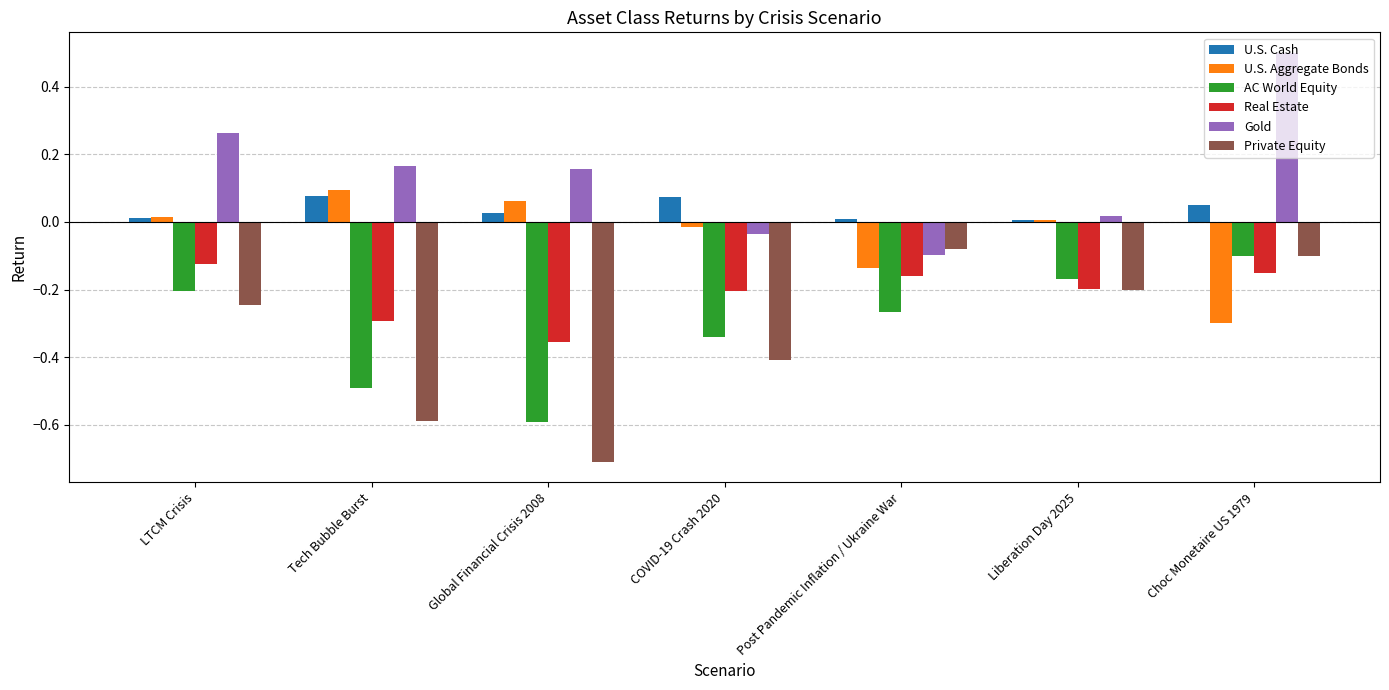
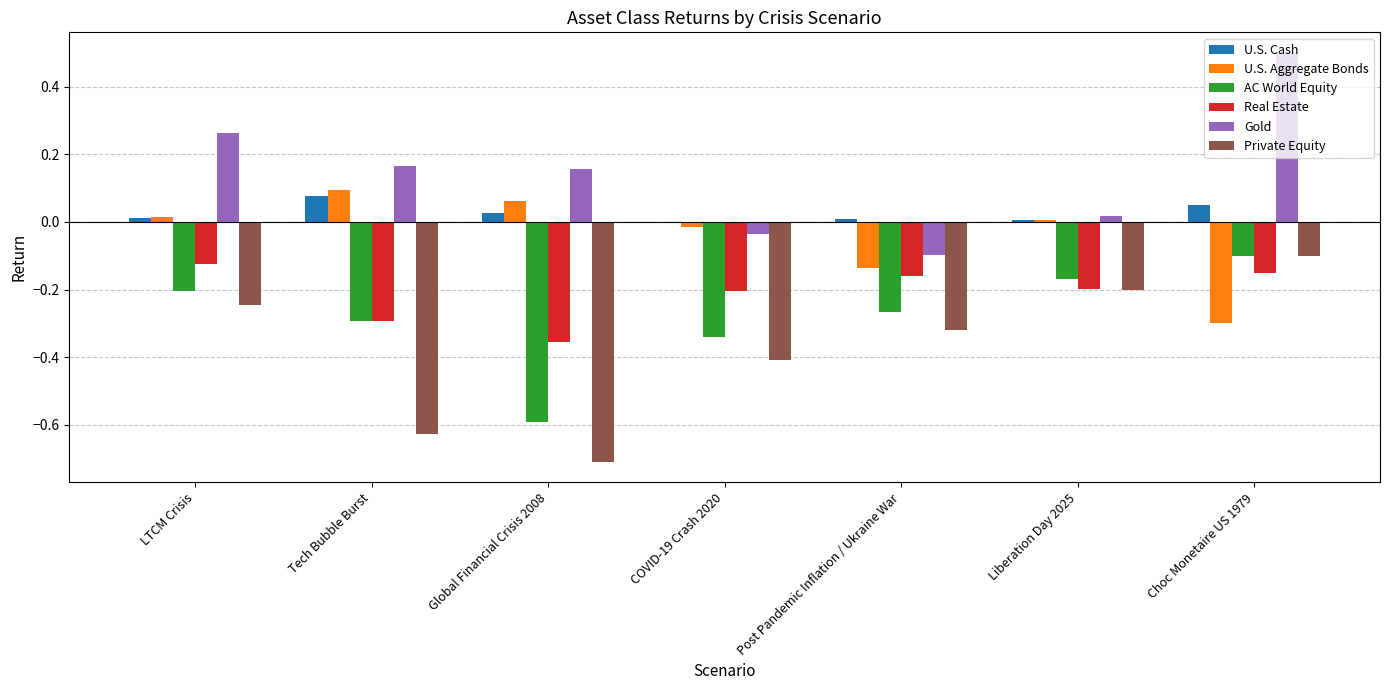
AC World Equity, Tech Bubble Burst: -0.49 -> -0.29
Private Equity, Tech Bubble Burst: -0.59 -> -0.63
U.S. Cash, COVID-19 Crash 2020: 0.08 -> 0.00
Private Equity, Post Pandemic Inflation / Ukraine War: -0.08 -> -0.32
